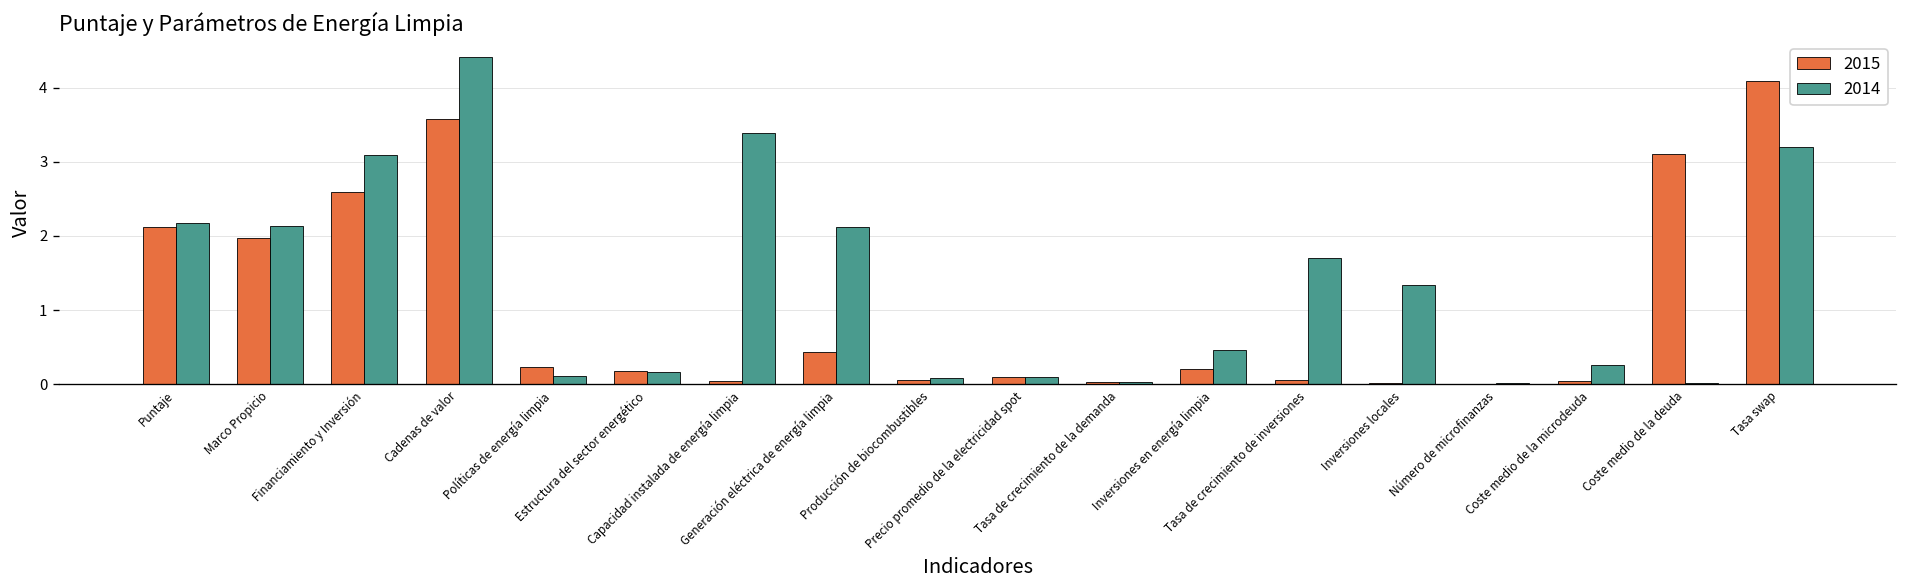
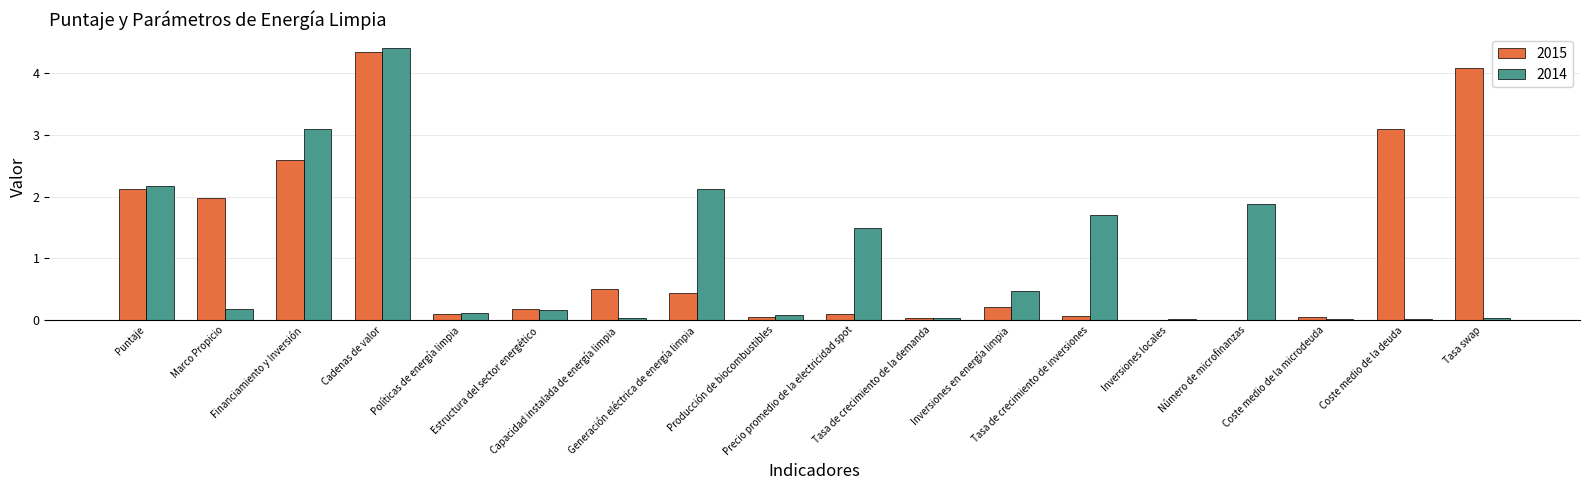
2014, Marco Propicio: 2.1 -> 0.2
2015, Cadenas de valor: 3.6 -> 4.3
2015, Políticas de energía limpia: 0.2 -> 0.1
2015, Capacidad instalada de energía limpia: 0.0 -> 0.5
2014, Capacidad instalada de energía limpia: 3.4 -> 0.0
2014, Precio promedio de la electricidad spot: 0.1 -> 1.5
2014, Inversiones locales: 1.3 -> 0.0
2014, Número de microfinanzas: 0.0 -> 1.9
2014, Coste medio de la microdeuda: 0.3 -> 0.0
2014, Tasa swap: 3.2 -> 0.0
